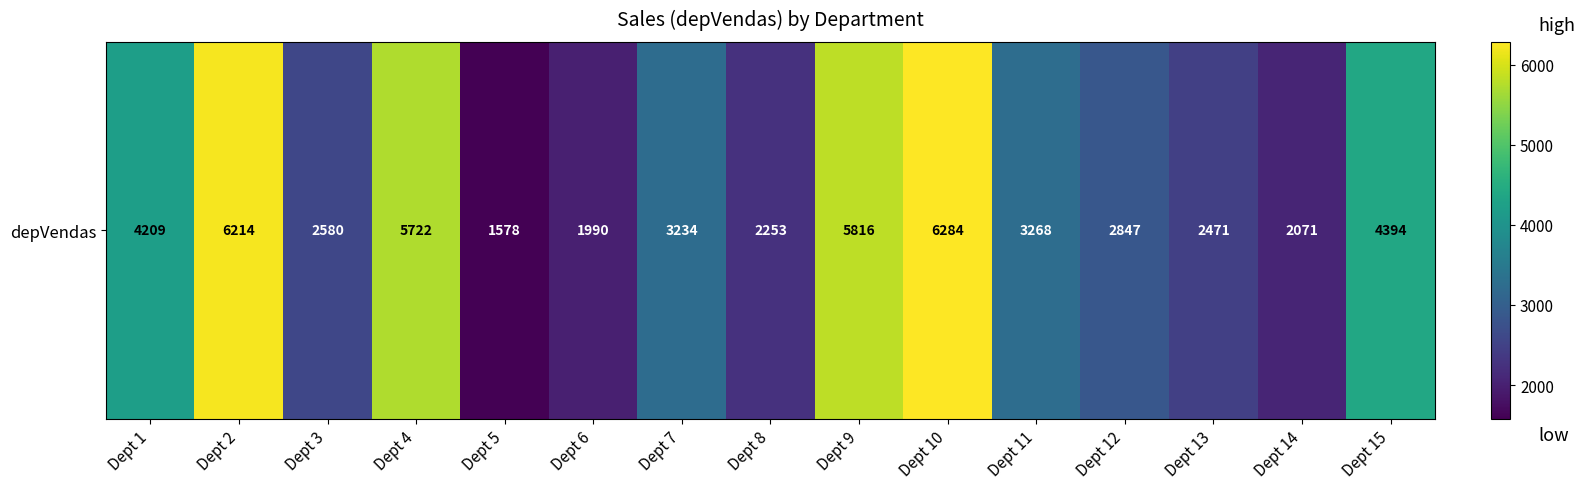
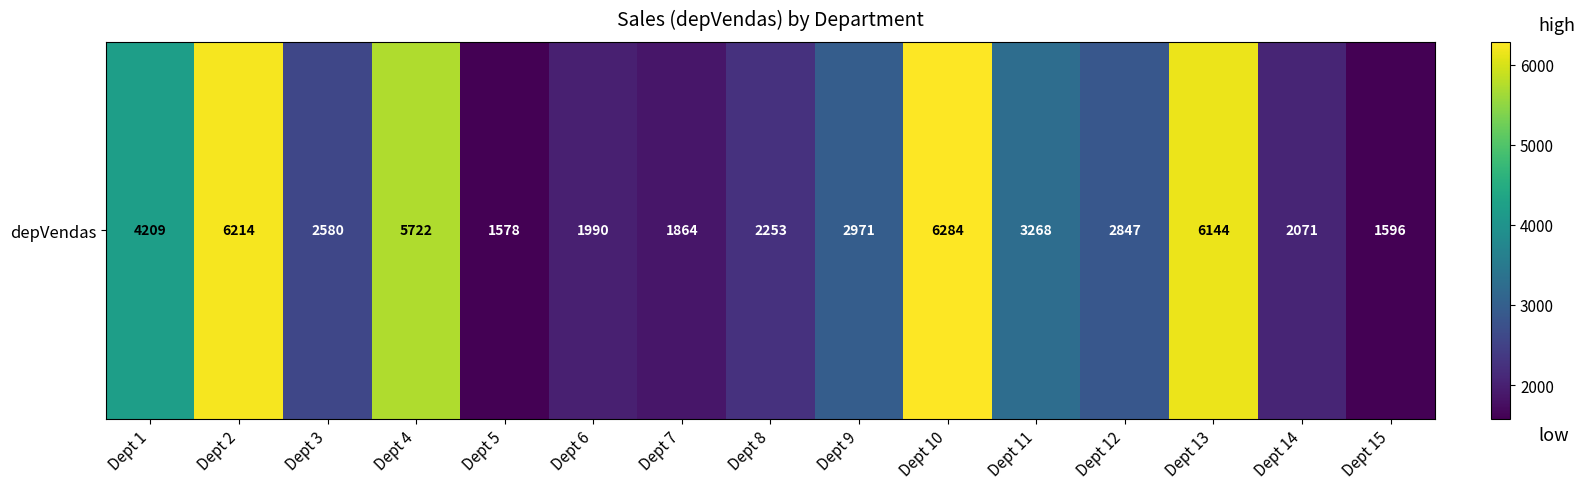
depVendas, Dept 7: 3234 -> 1864
depVendas, Dept 9: 5816 -> 2971
depVendas, Dept 13: 2471 -> 6144
depVendas, Dept 15: 4394 -> 1596
